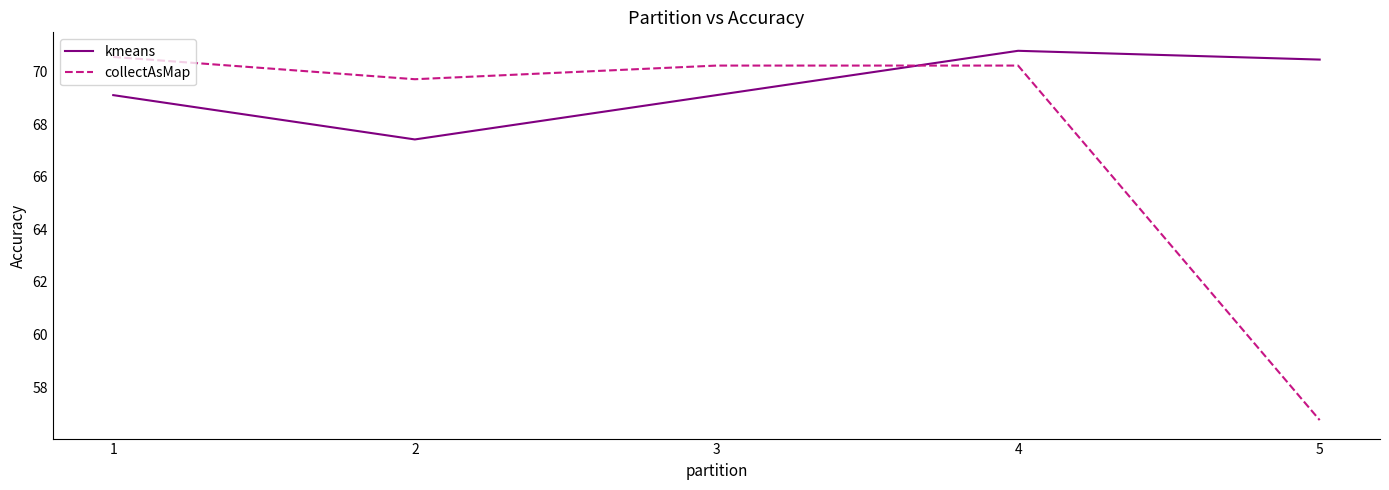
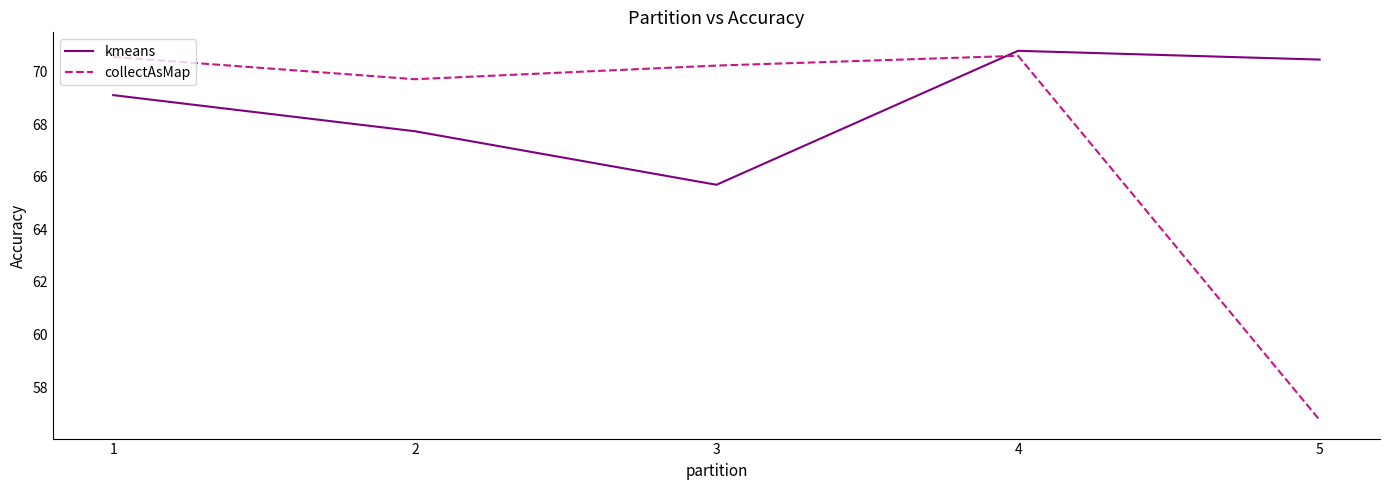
kmeans, 2: 67.4 -> 67.7
kmeans, 3: 69.1 -> 65.7
collectAsMap, 4: 70.2 -> 70.6
